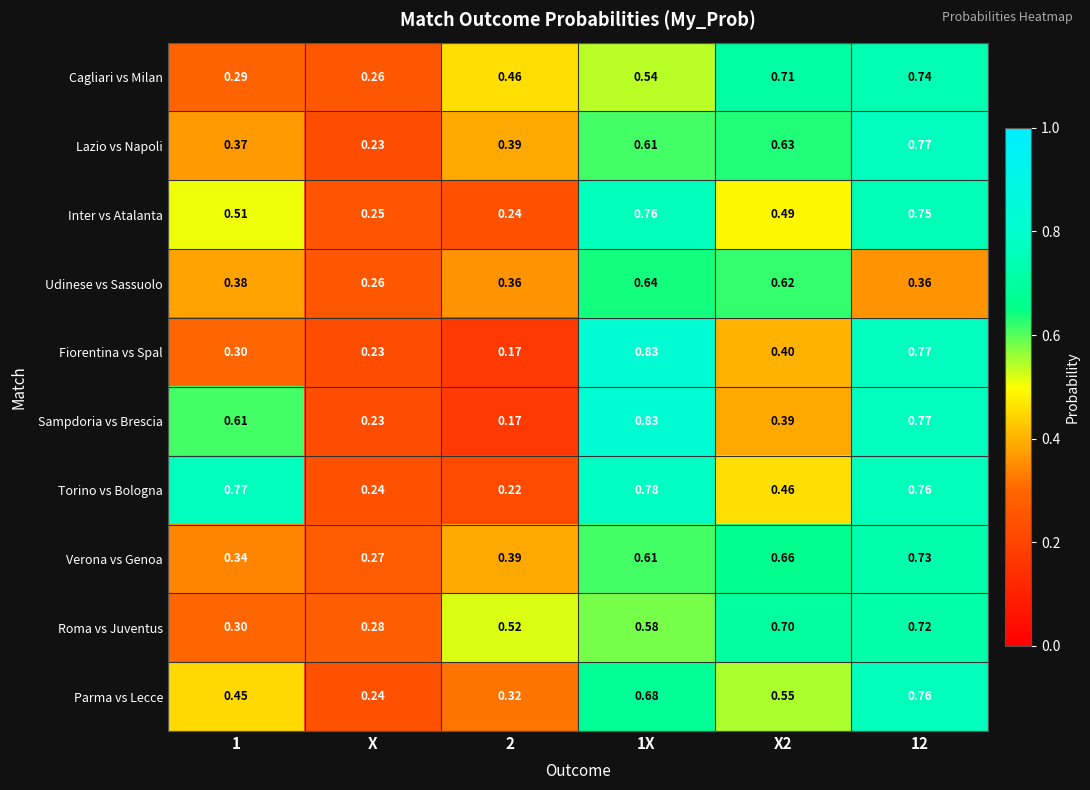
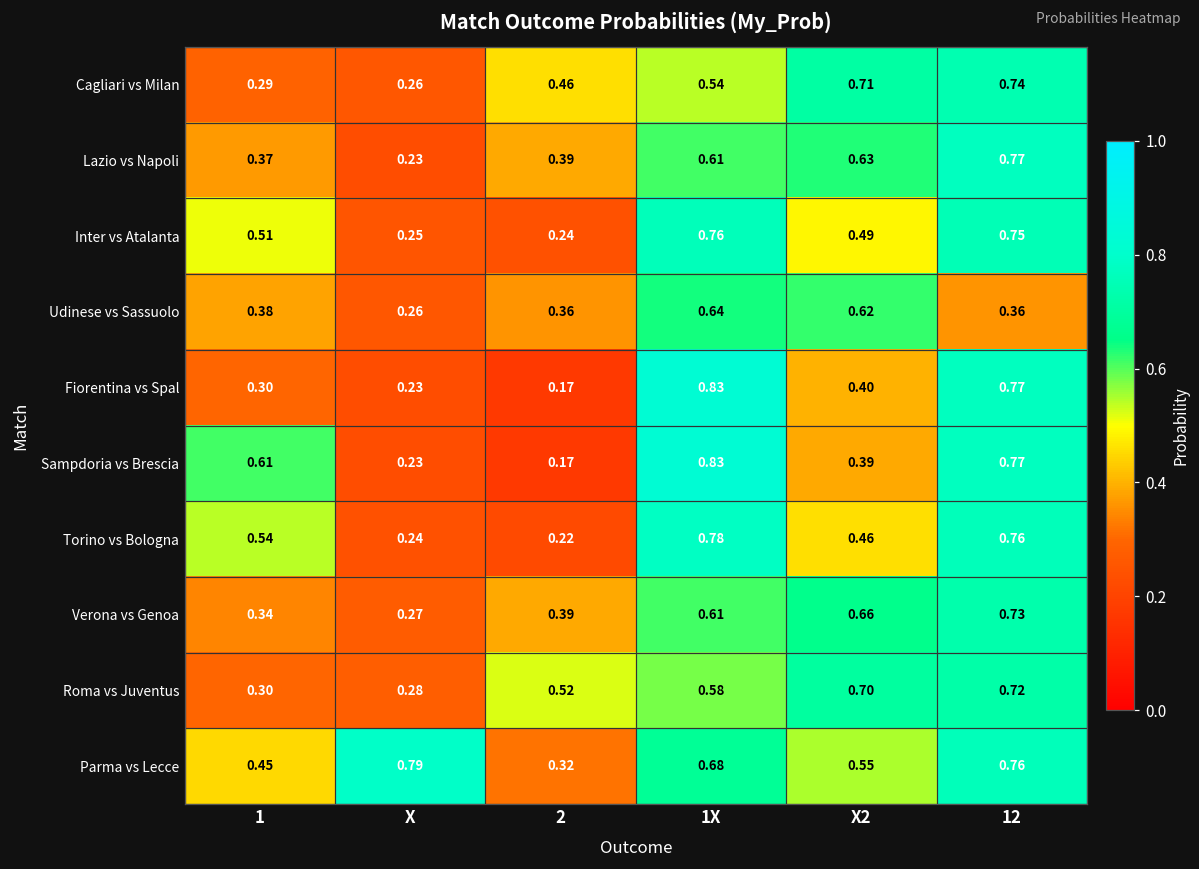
Torino vs Bologna, 1: 0.77 -> 0.54
Parma vs Lecce, X: 0.24 -> 0.79
